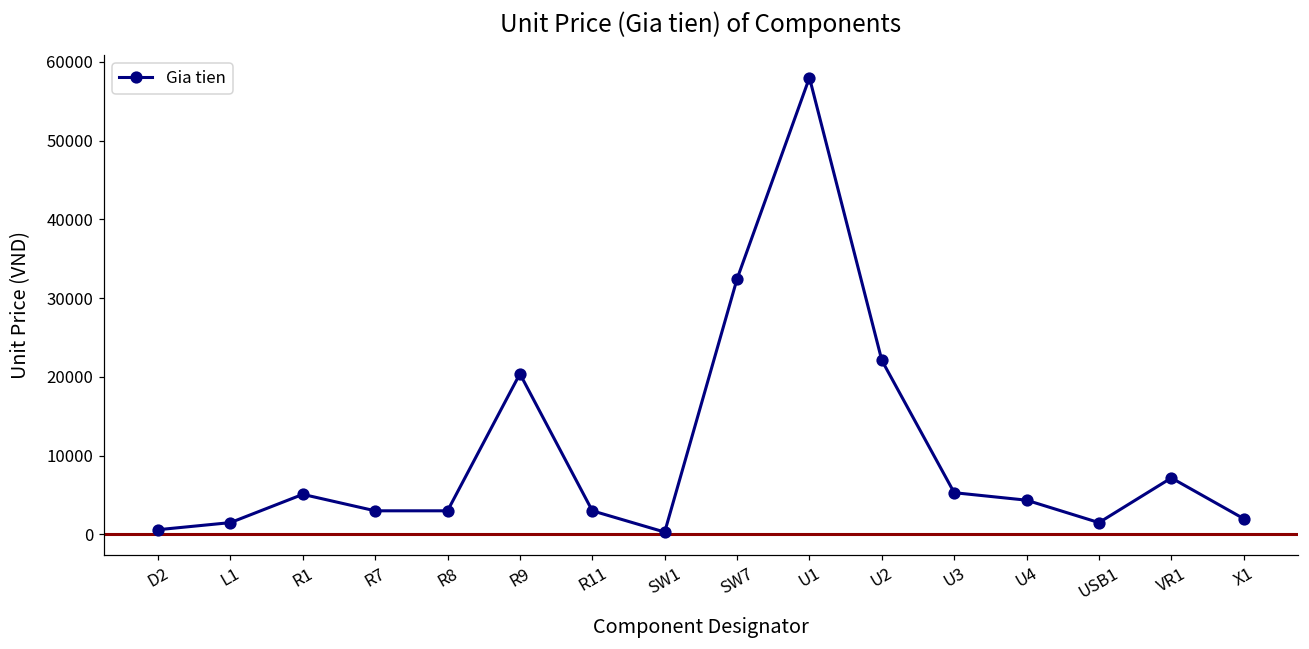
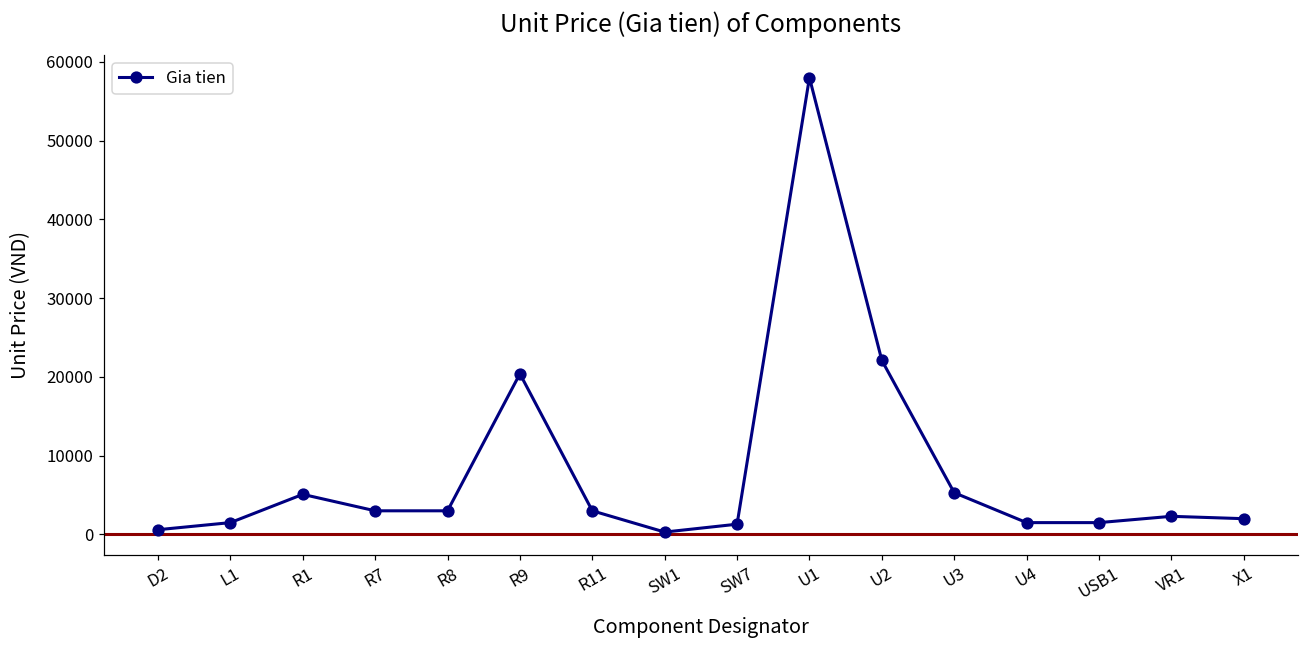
SW7: 32000 -> 1000
U4: 4000 -> 2000
VR1: 7000 -> 2000
